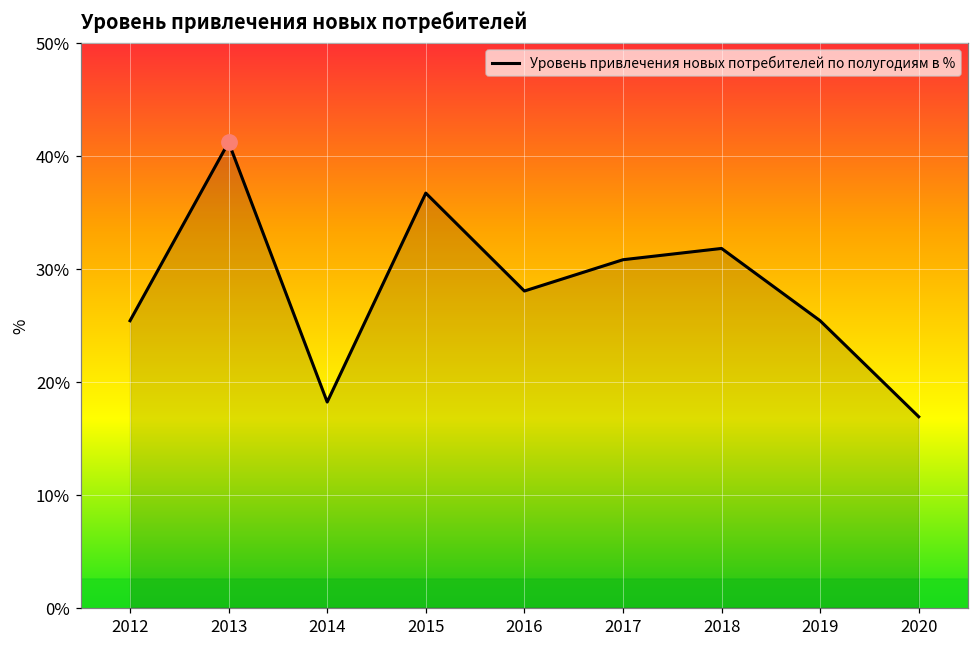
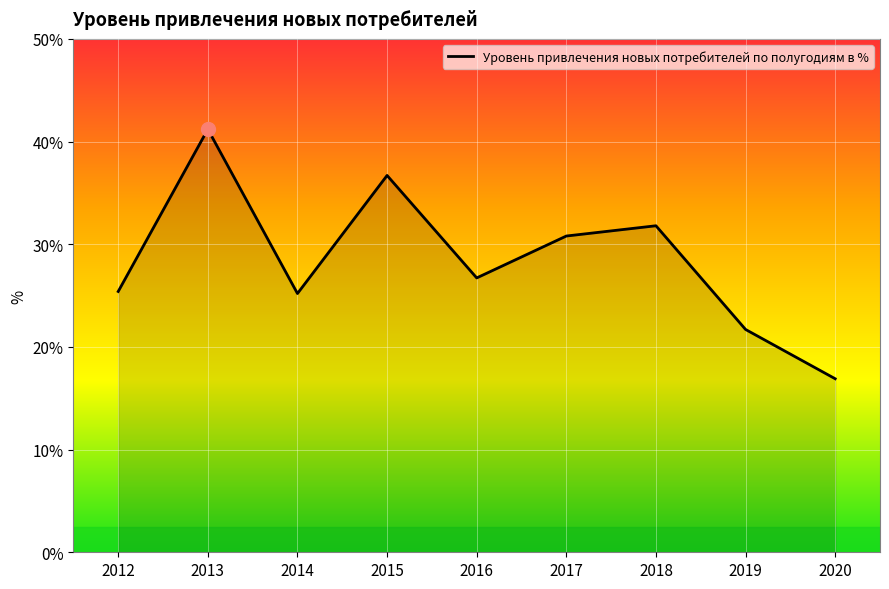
Уровень привлечения новых потребителей по полугодиям в %, 2014: 18.2% -> 25.2%
Уровень привлечения новых потребителей по полугодиям в %, 2016: 28.0% -> 26.7%
Уровень привлечения новых потребителей по полугодиям в %, 2019: 25.4% -> 21.7%
